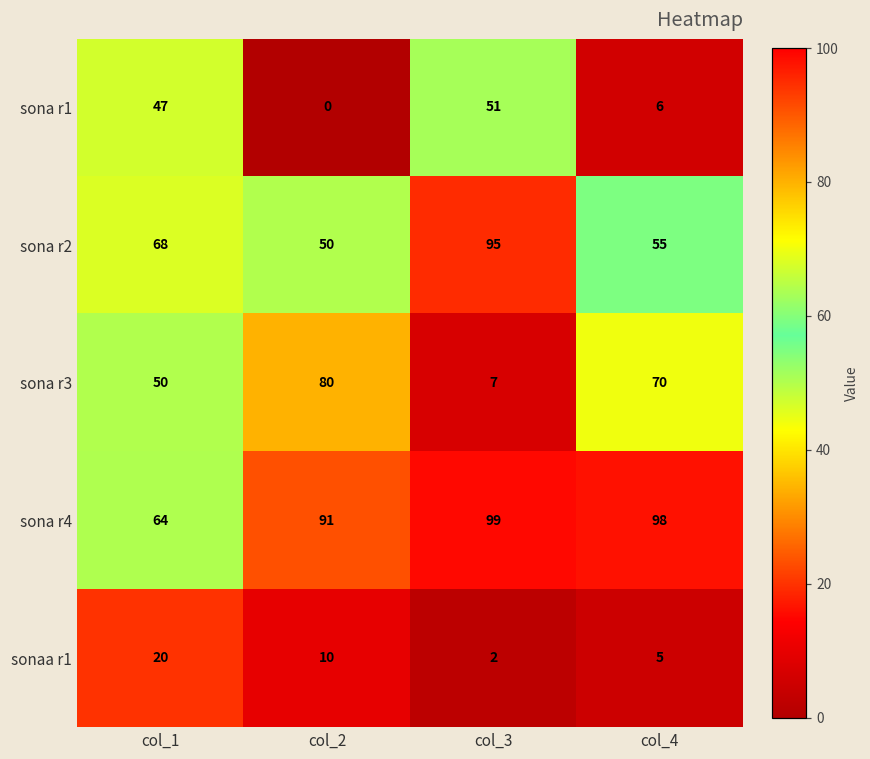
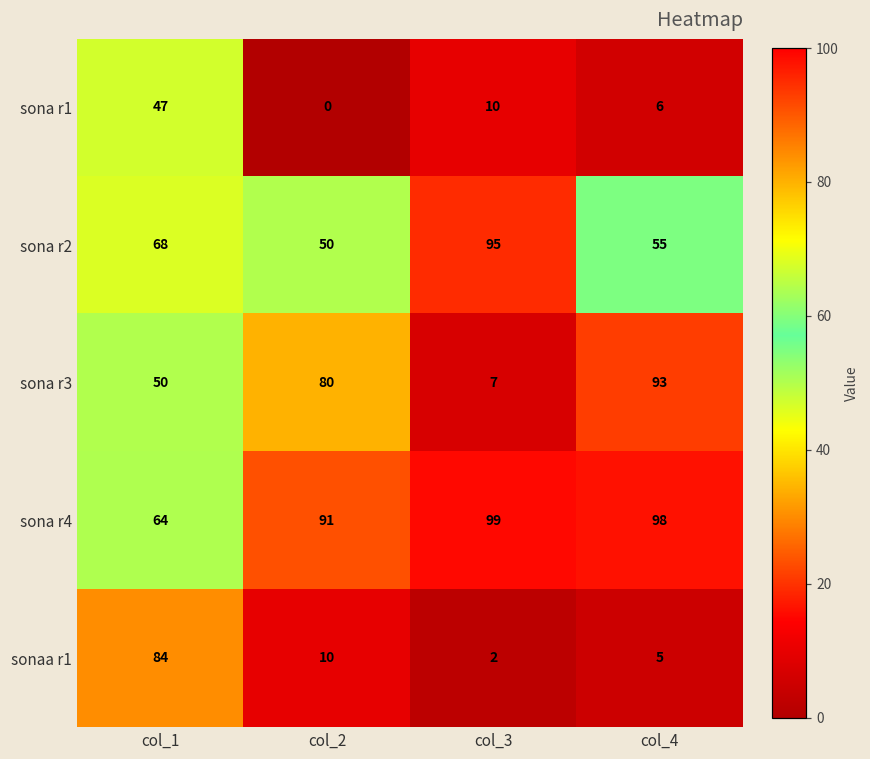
sona r1, col_3: 51 -> 10
sona r3, col_4: 70 -> 93
sonaa r1, col_1: 20 -> 84
